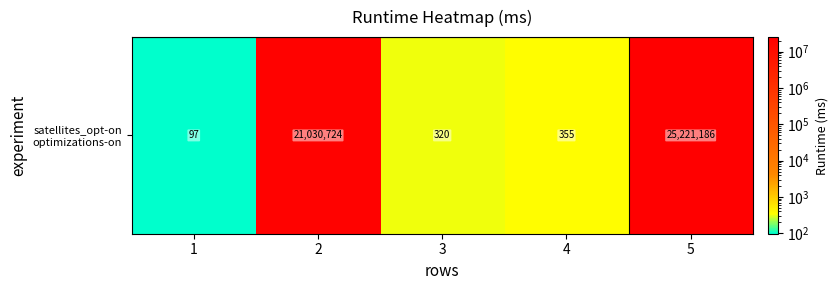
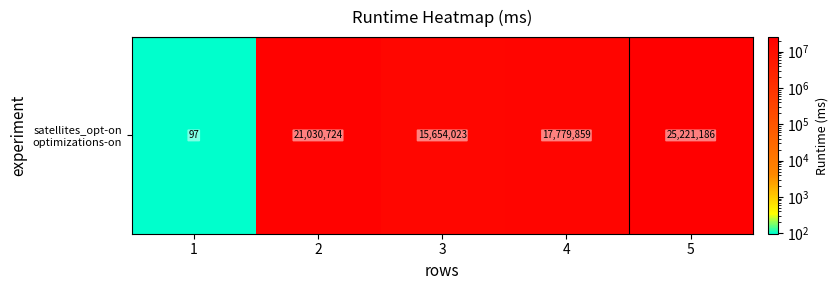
satellites_opt-on optimizations-on, 3: 320 -> 15,654,023
satellites_opt-on optimizations-on, 4: 355 -> 17,779,859
